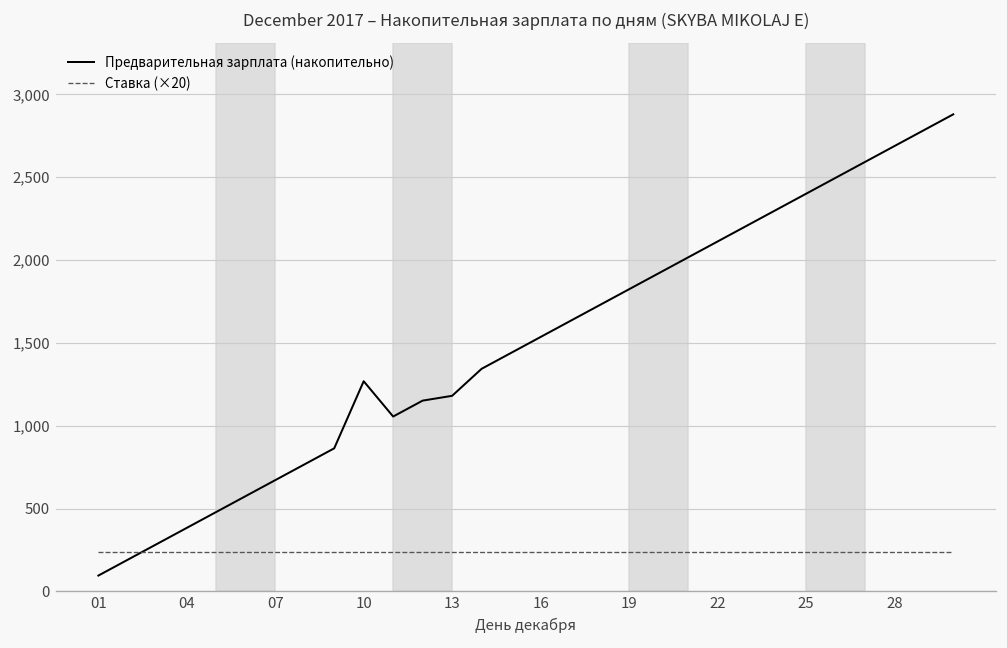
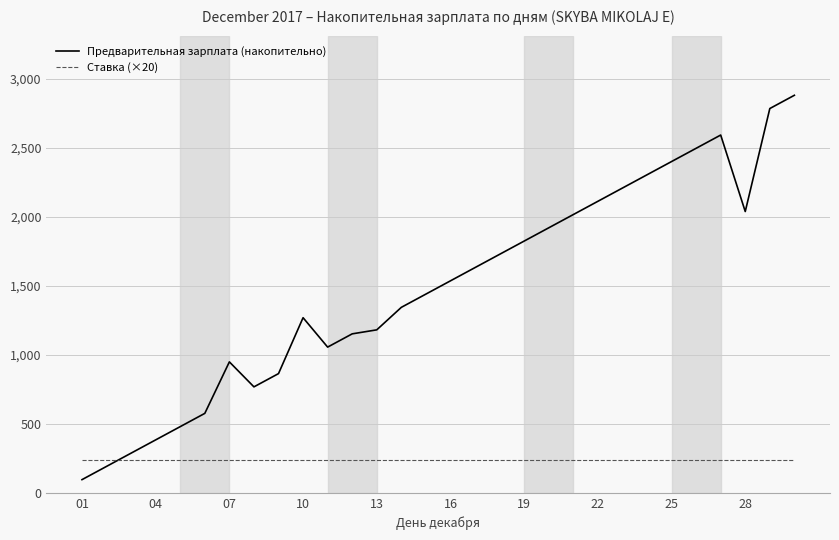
Предварительная зарплата (накопительно), 07: 670 -> 950
Предварительная зарплата (накопительно), 28: 2,690 -> 2,040
